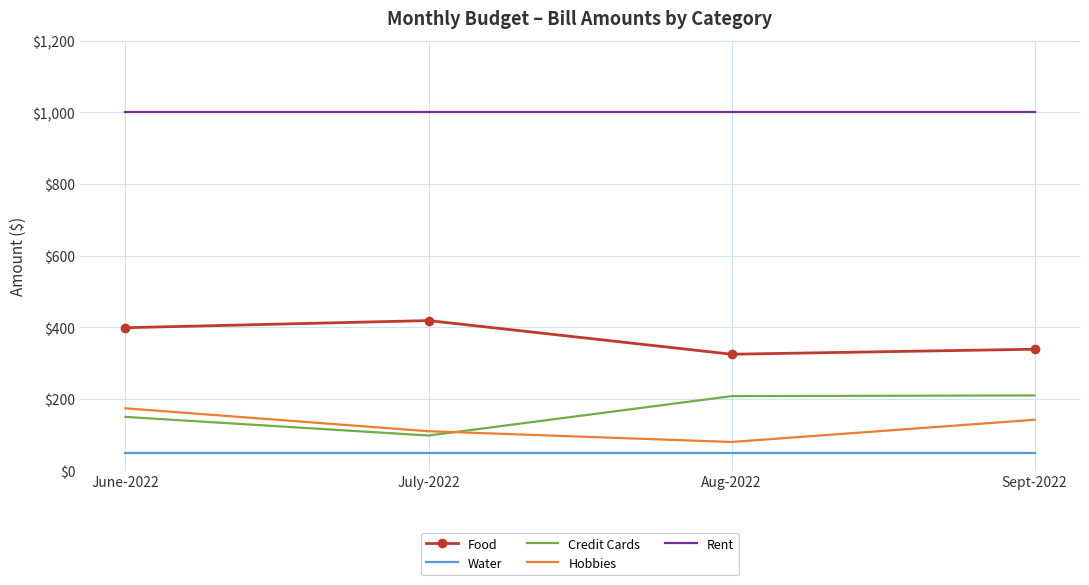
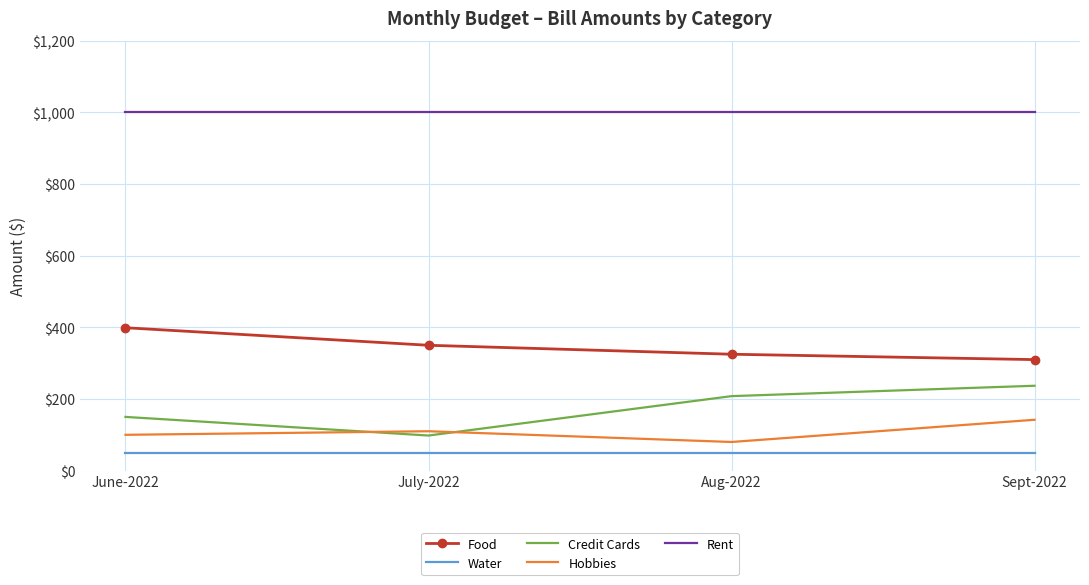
Hobbies, June-2022: $170 -> $100
Food, July-2022: $420 -> $350
Food, Sept-2022: $340 -> $310
Credit Cards, Sept-2022: $210 -> $240
